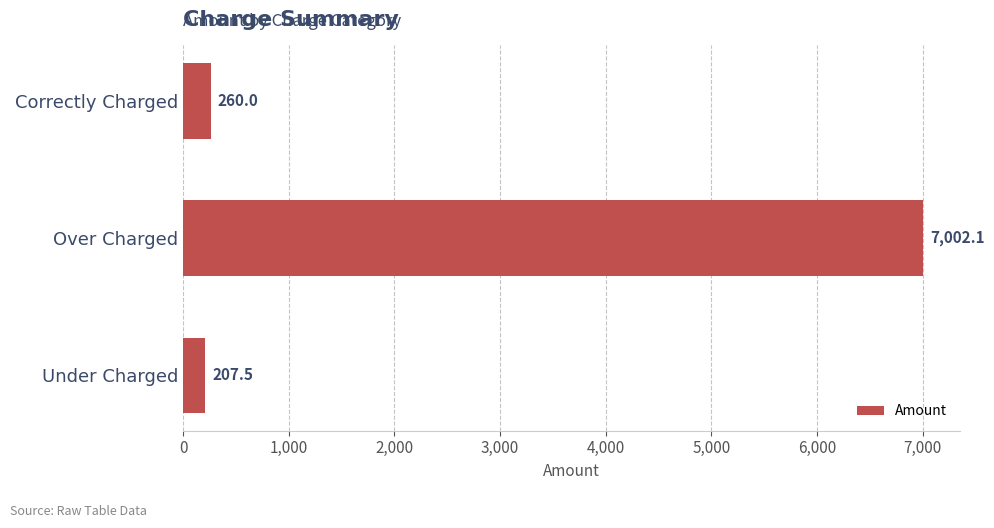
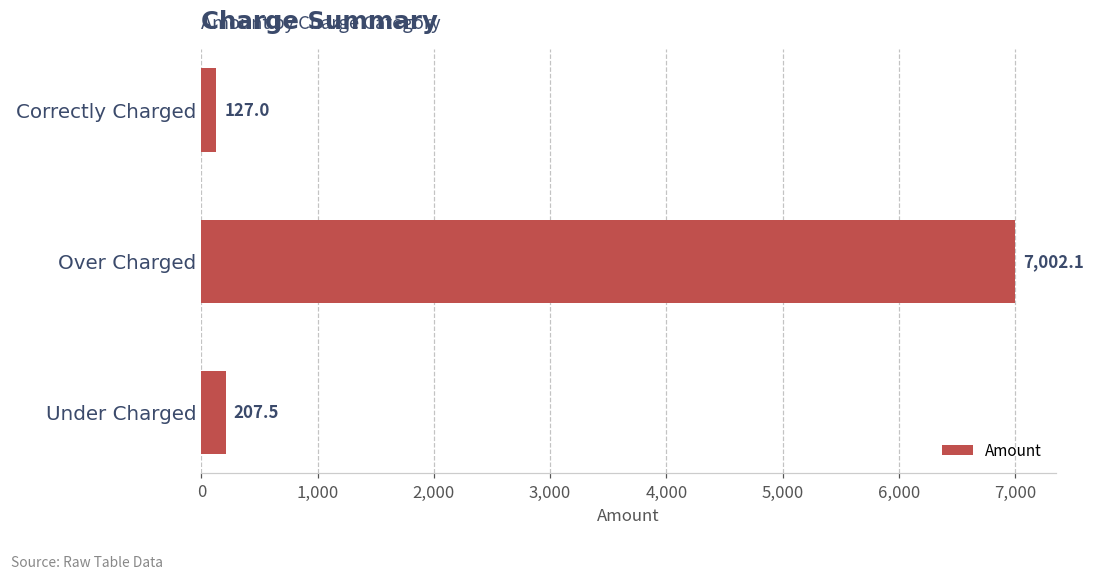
Correctly Charged: 260.0 -> 127.0
